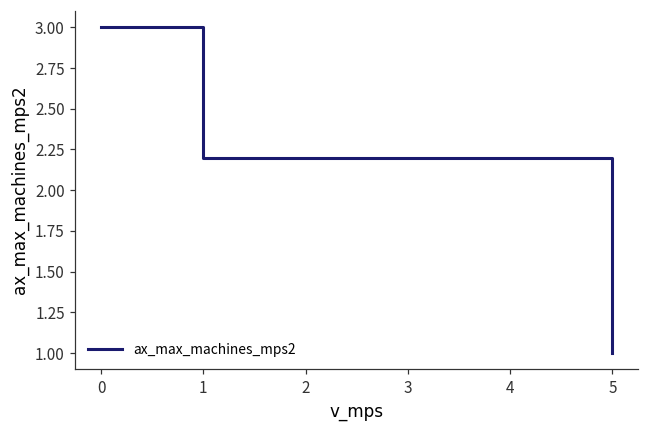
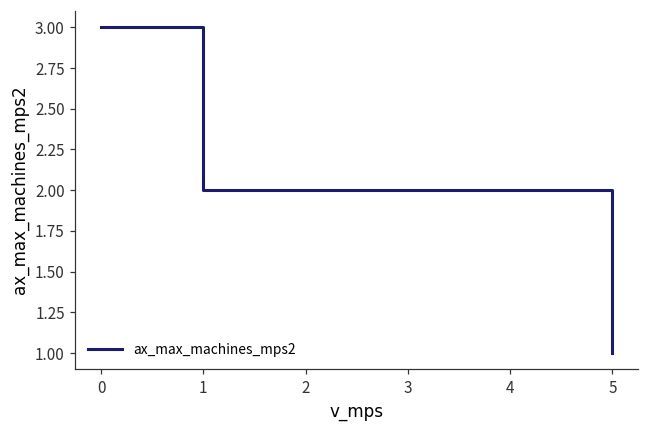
1: 2.2 -> 2.0
